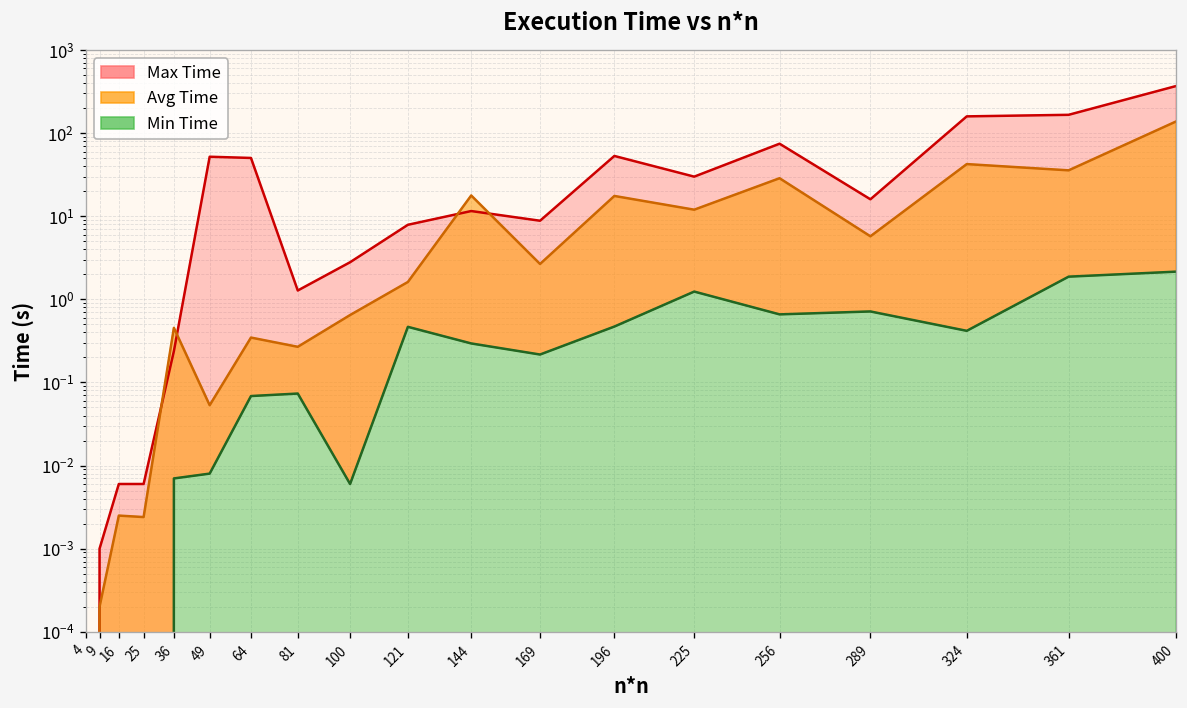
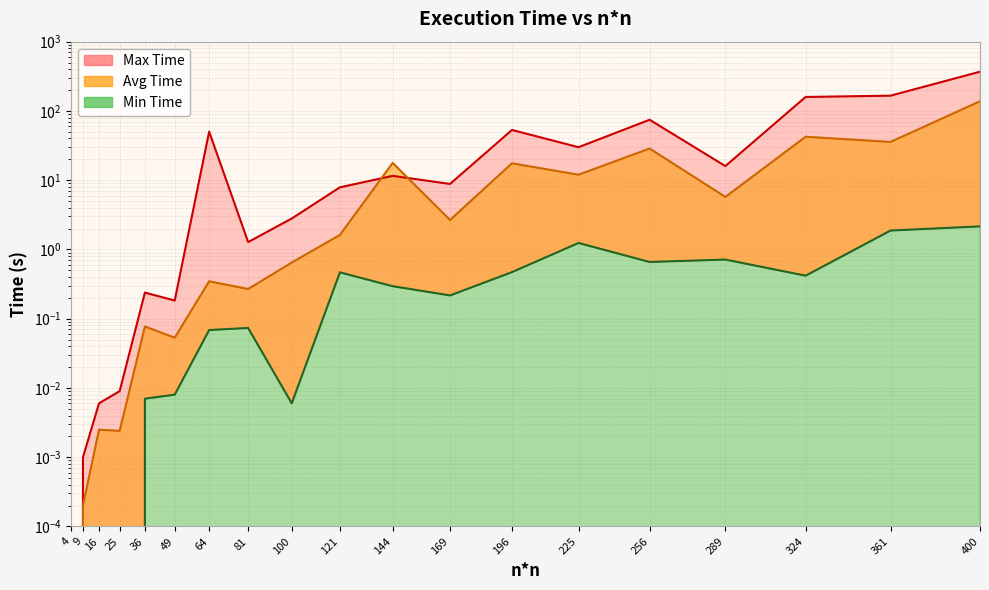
Max Time, 25: 0.006 -> 0.009
Avg Time, 36: 0.5 -> 0.08
Max Time, 49: 50 -> 0.18
